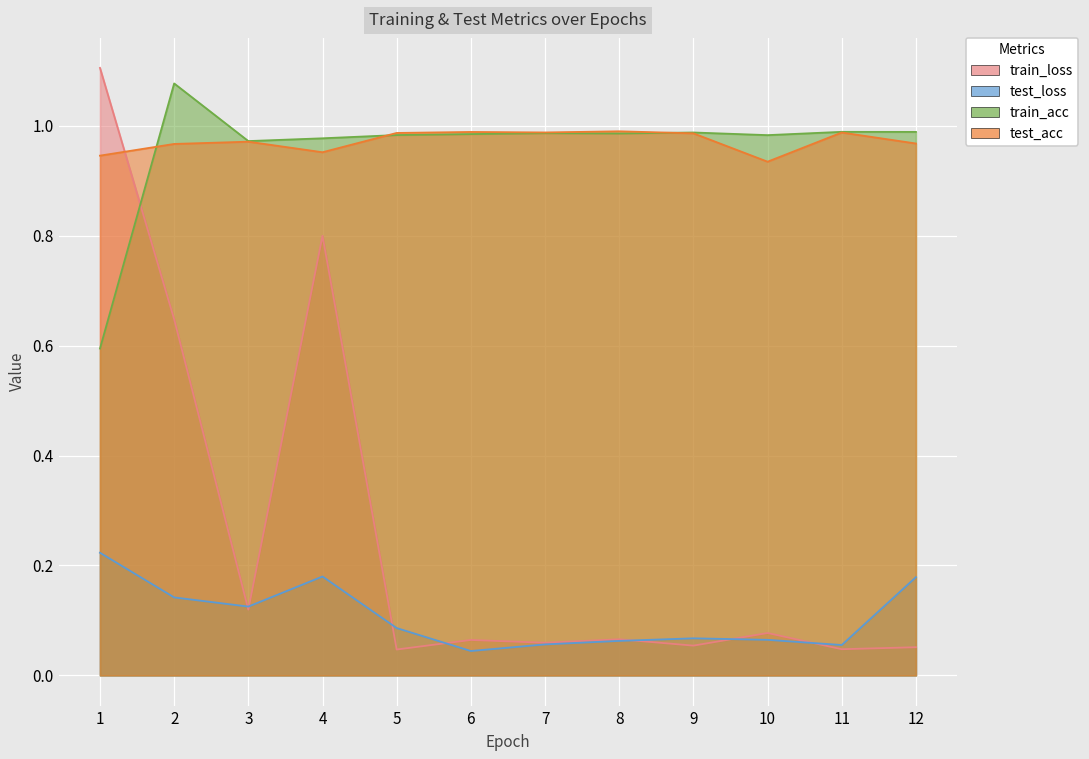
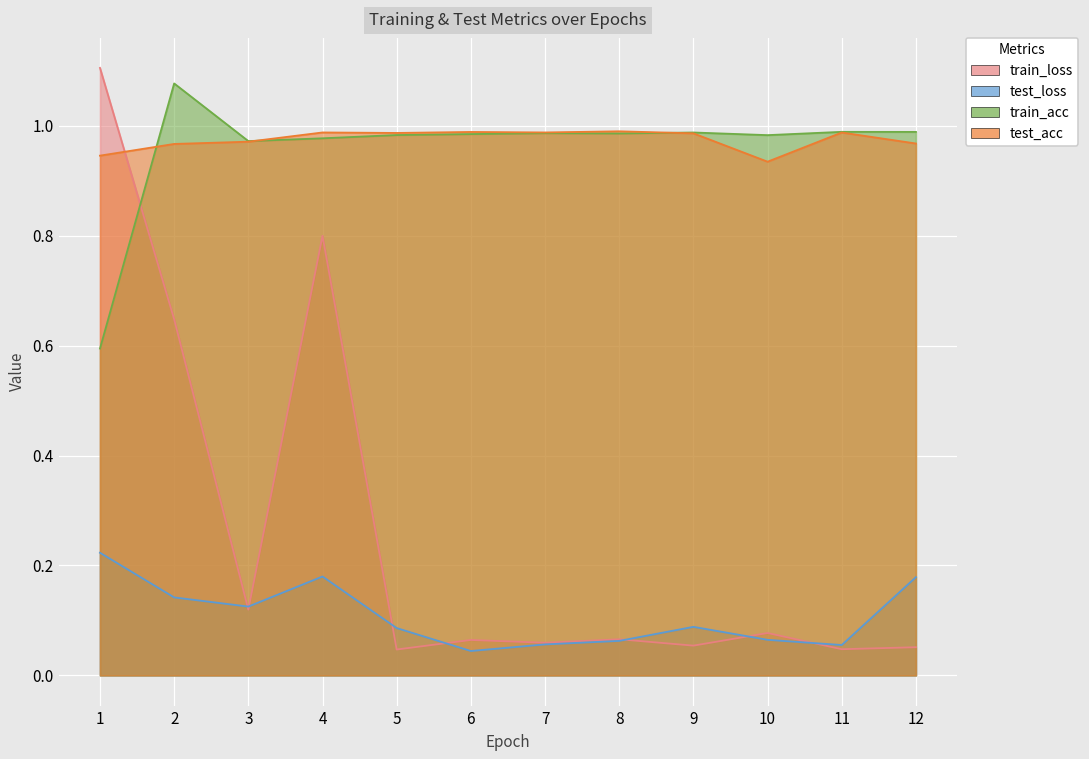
test_acc, 4: 0.95 -> 0.99
test_loss, 9: 0.07 -> 0.09
